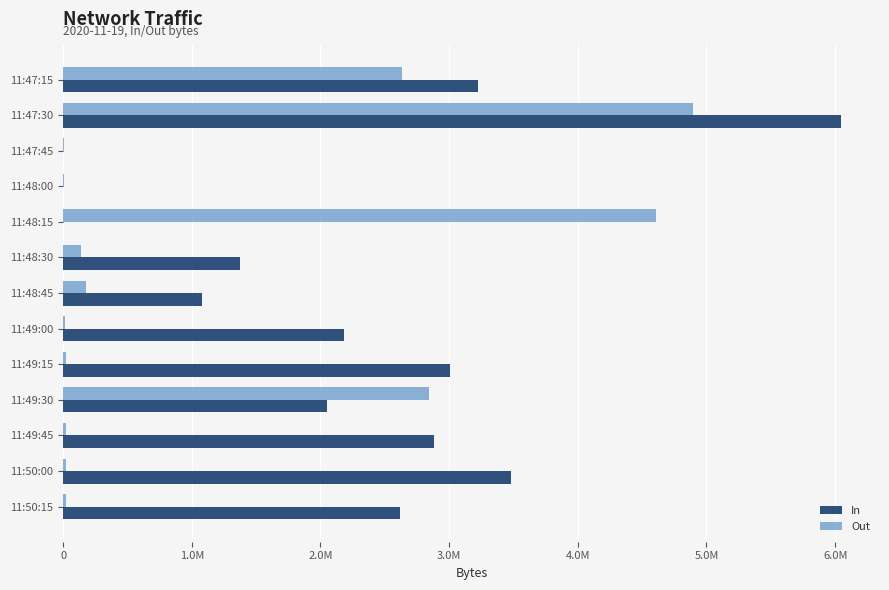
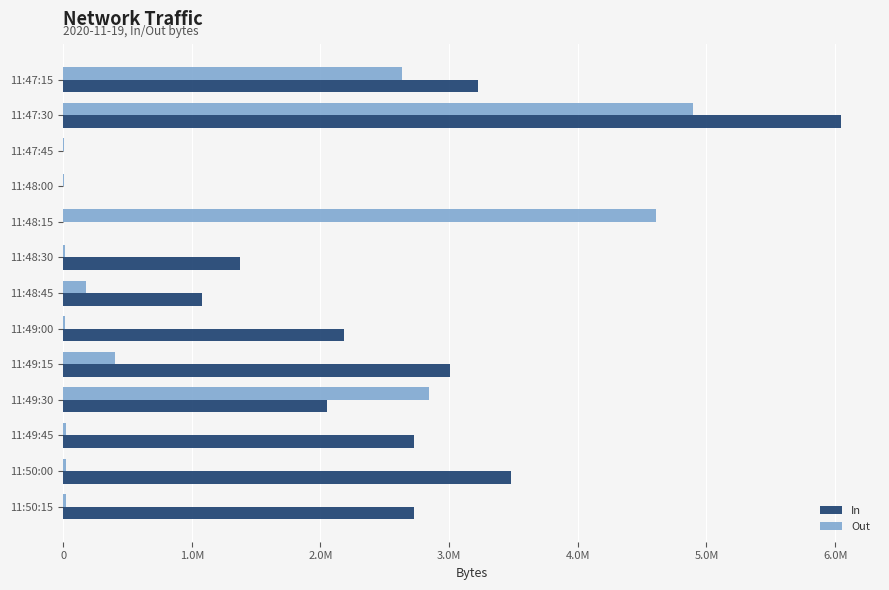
Out, 11:48:30: 140000 -> 20000
Out, 11:49:15: 20000 -> 400000
In, 11:49:45: 2890000 -> 2730000
In, 11:50:15: 2620000 -> 2730000
